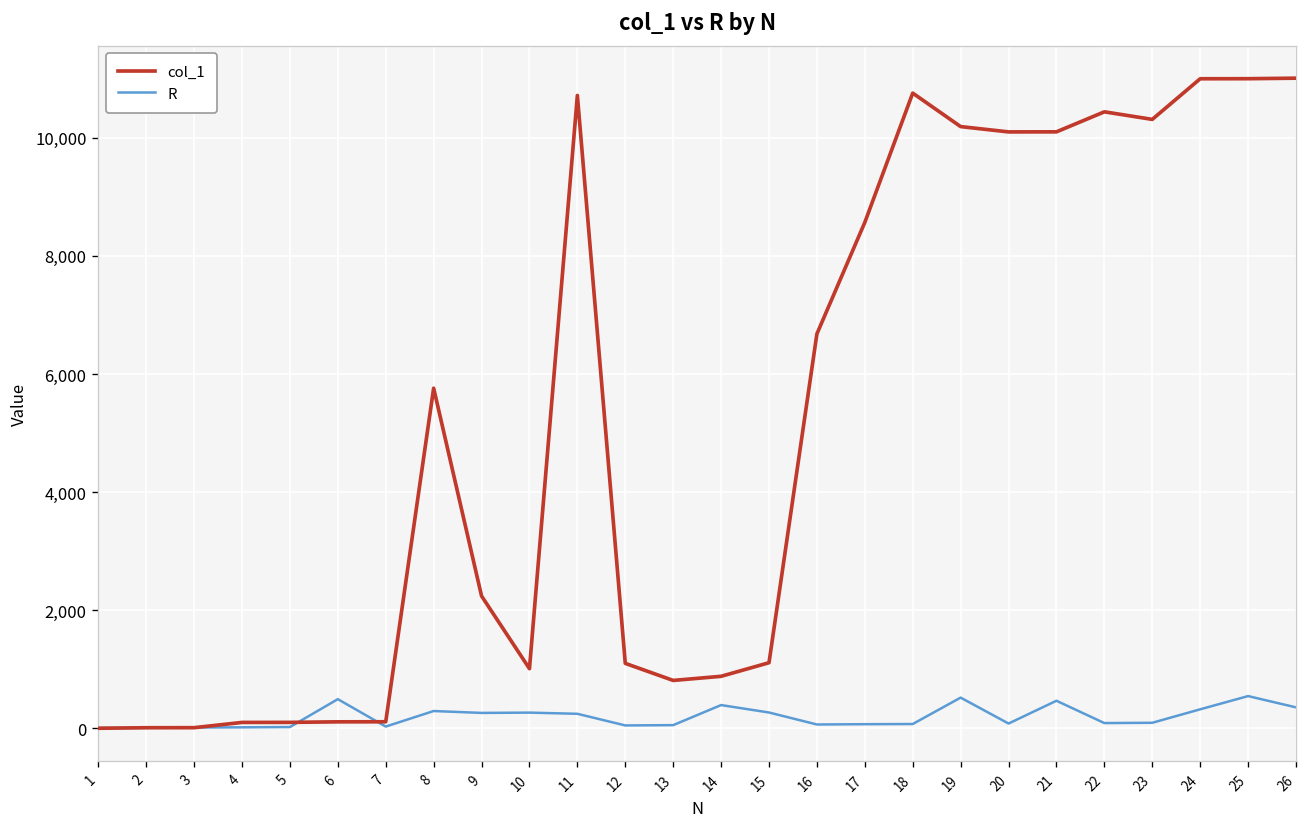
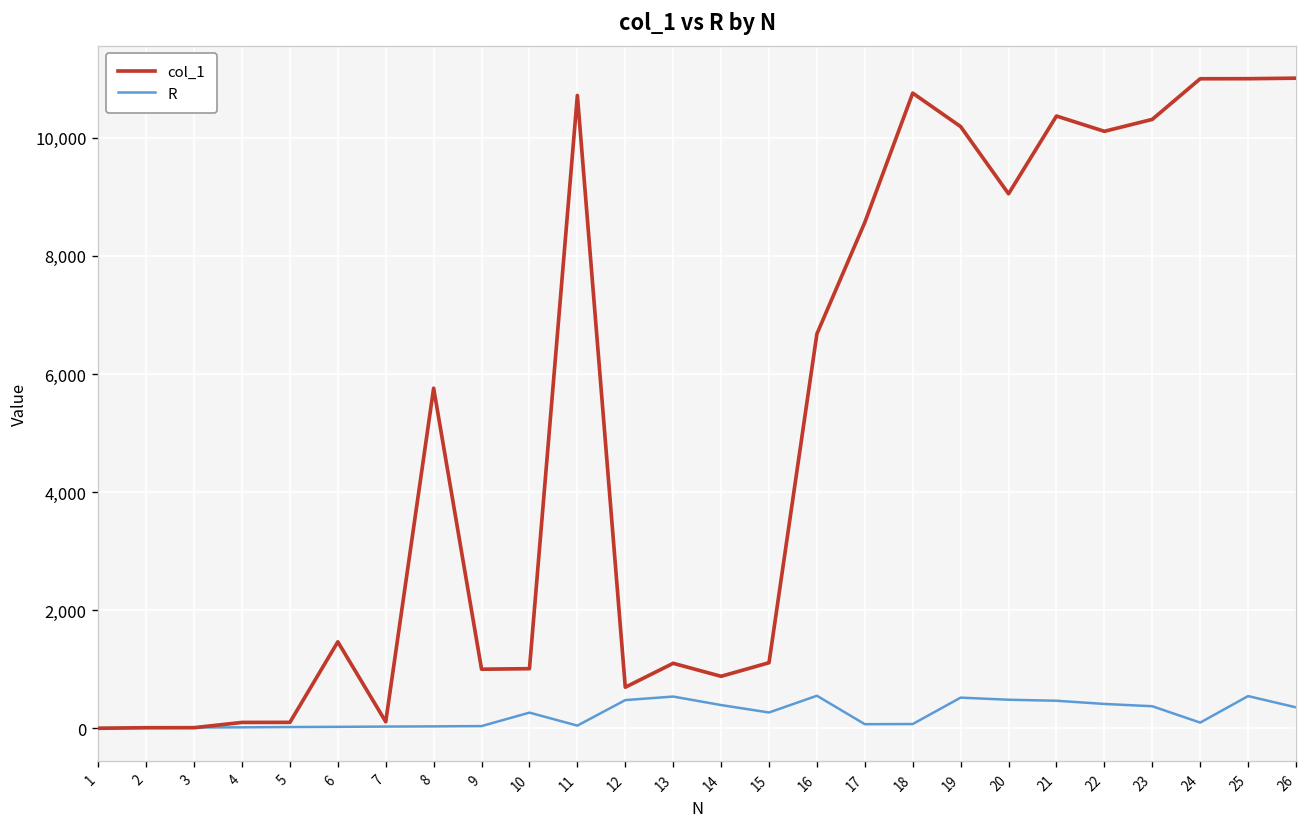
col_1, 6: 100 -> 1,500
R, 6: 500 -> 0
R, 8: 300 -> 0
col_1, 9: 2,200 -> 1,000
R, 9: 300 -> 0
R, 11: 200 -> 0
col_1, 12: 1,100 -> 700
R, 12: 0 -> 500
col_1, 13: 800 -> 1,100
R, 13: 100 -> 500
R, 16: 100 -> 600
col_1, 20: 10,100 -> 9,100
R, 20: 100 -> 500
col_1, 21: 10,100 -> 10,400
col_1, 22: 10,400 -> 10,100
R, 22: 100 -> 400
R, 23: 100 -> 400
R, 24: 300 -> 100
